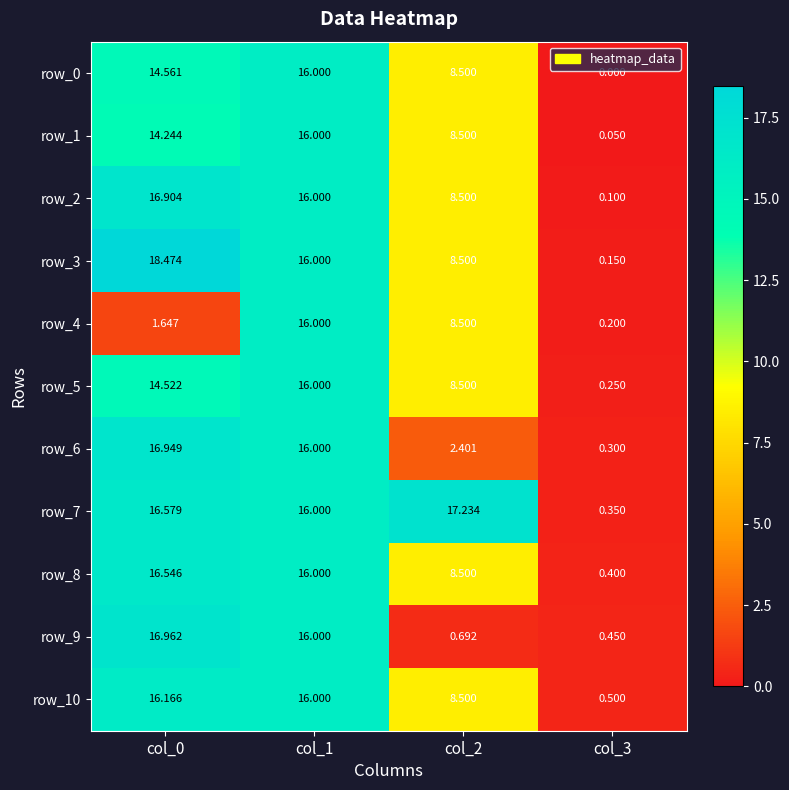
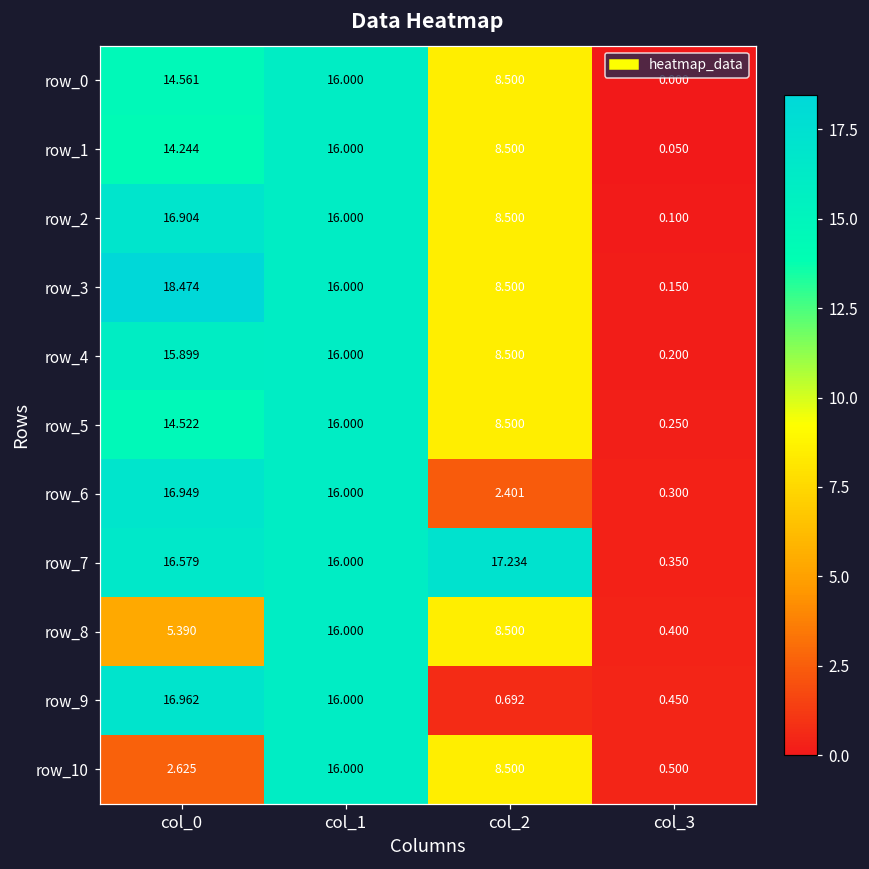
row_4, col_0: 1.647 -> 15.899
row_8, col_0: 16.546 -> 5.390
row_10, col_0: 16.166 -> 2.625
